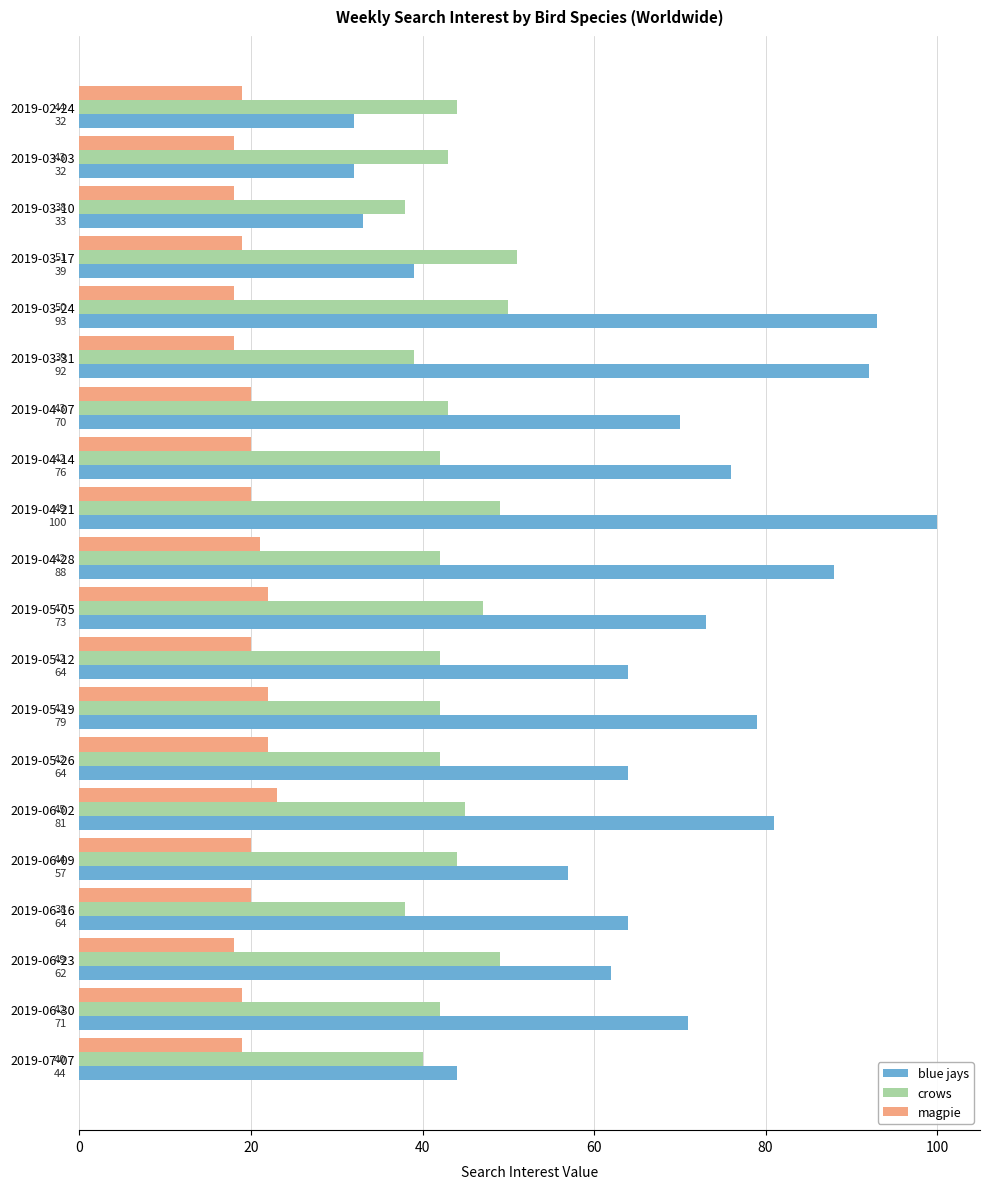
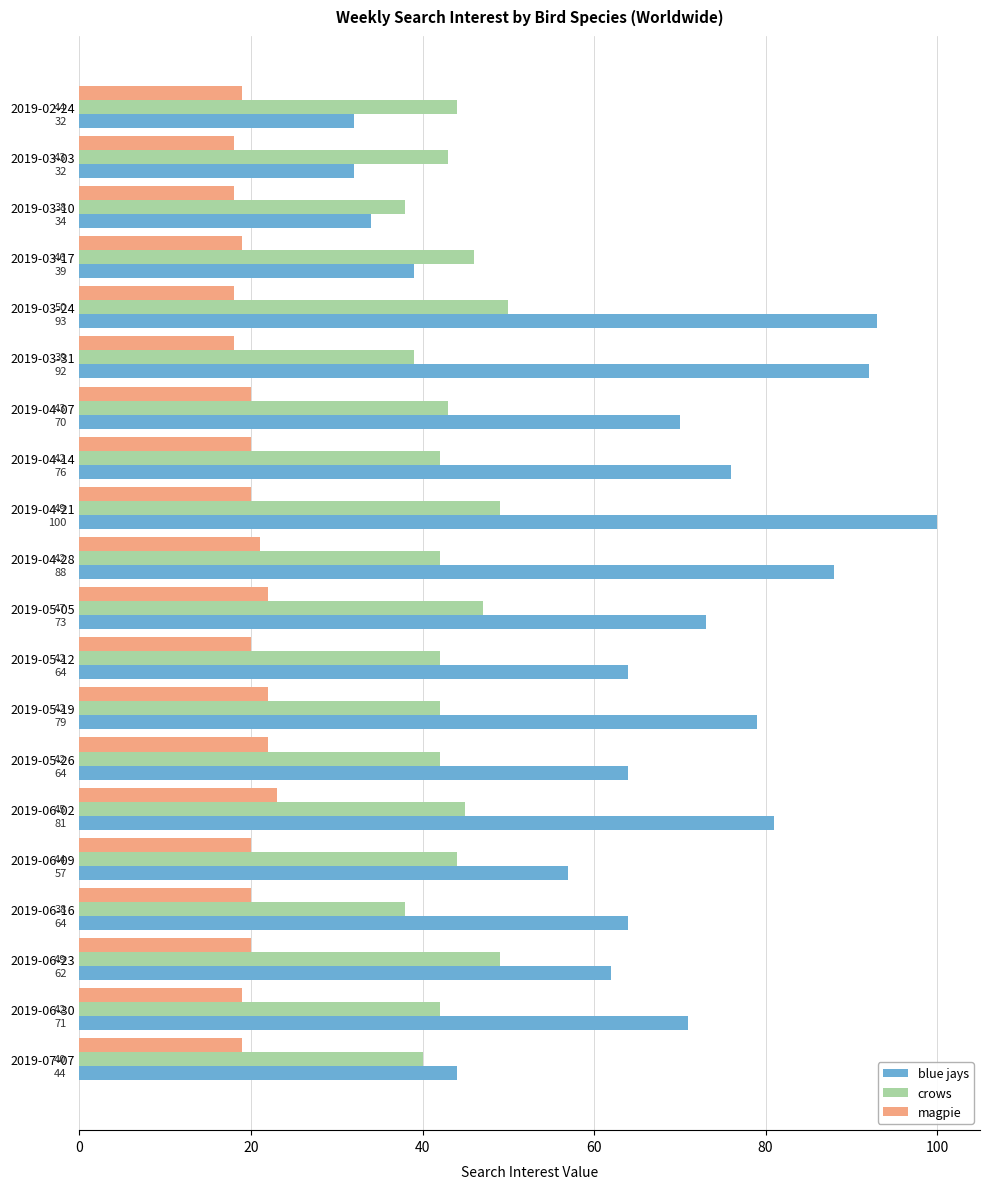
blue jays, 2019-03-10: 33 -> 34
crows, 2019-03-17: 51 -> 46
magpie, 2019-06-23: 18 -> 20
